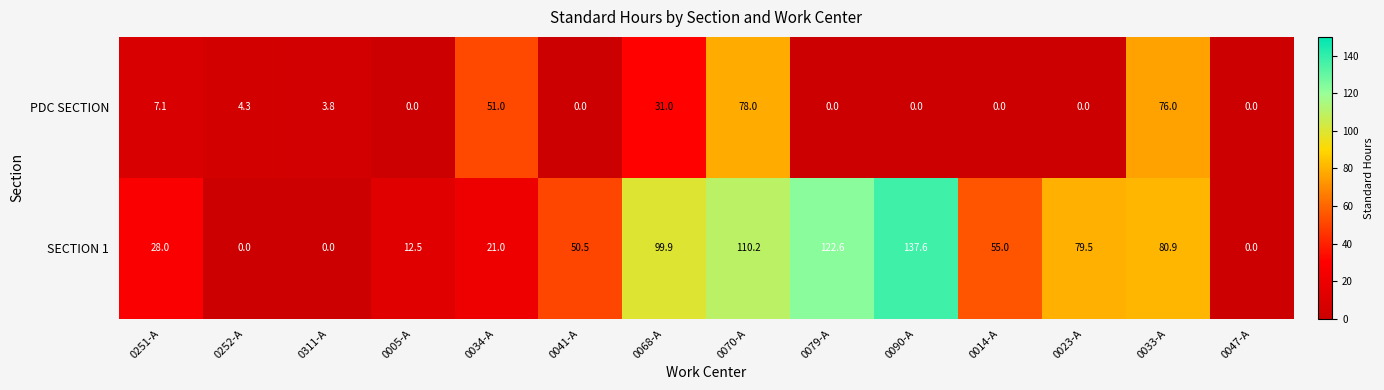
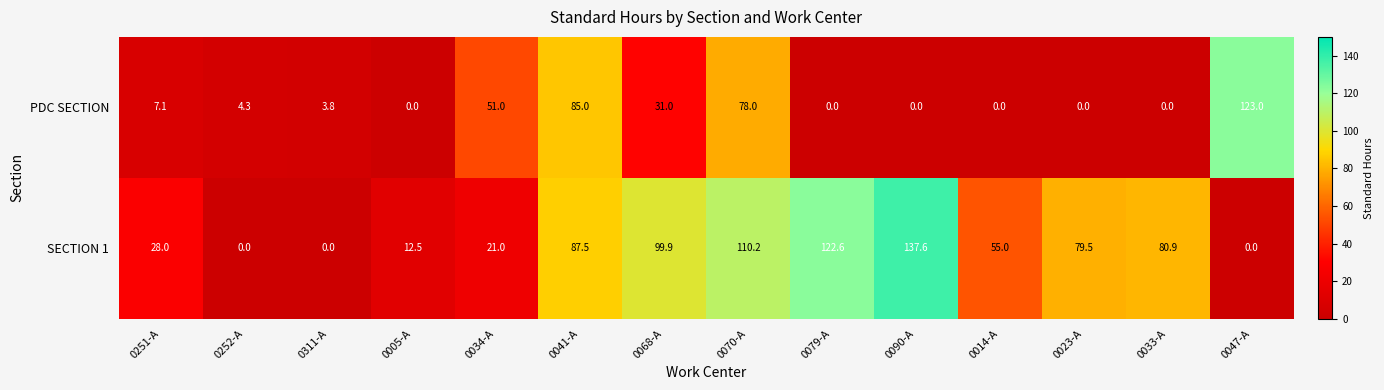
PDC SECTION, 0041-A: 0.0 -> 85.0
PDC SECTION, 0033-A: 76.0 -> 0.0
PDC SECTION, 0047-A: 0.0 -> 123.0
SECTION 1, 0041-A: 50.5 -> 87.5
